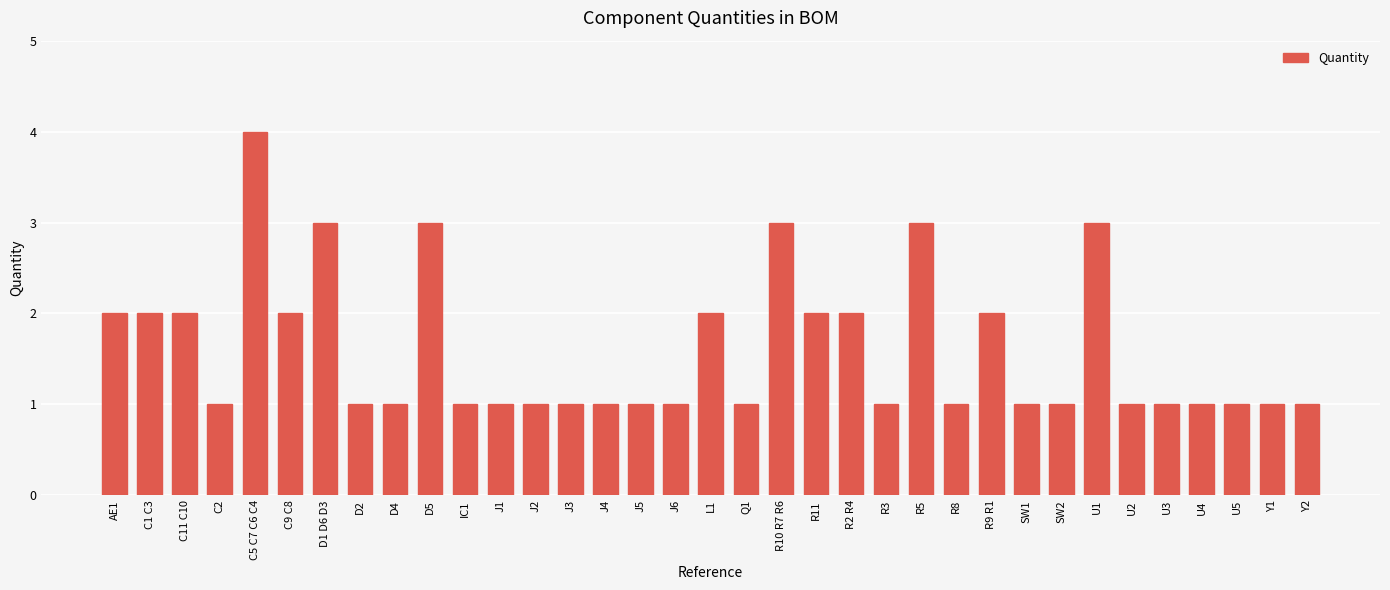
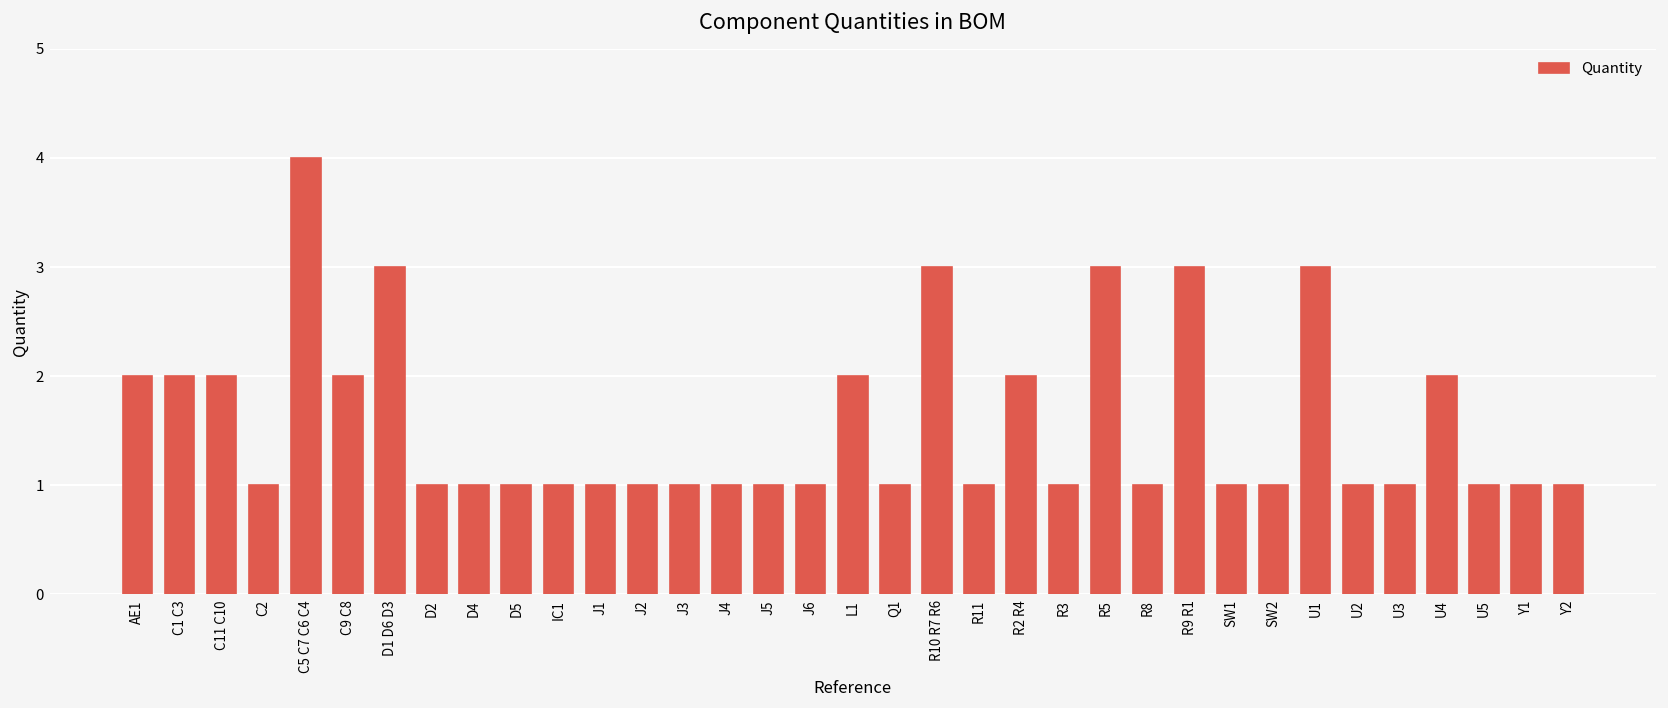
D5: 3 -> 1
R11: 2 -> 1
R9 R1: 2 -> 3
U4: 1 -> 2
